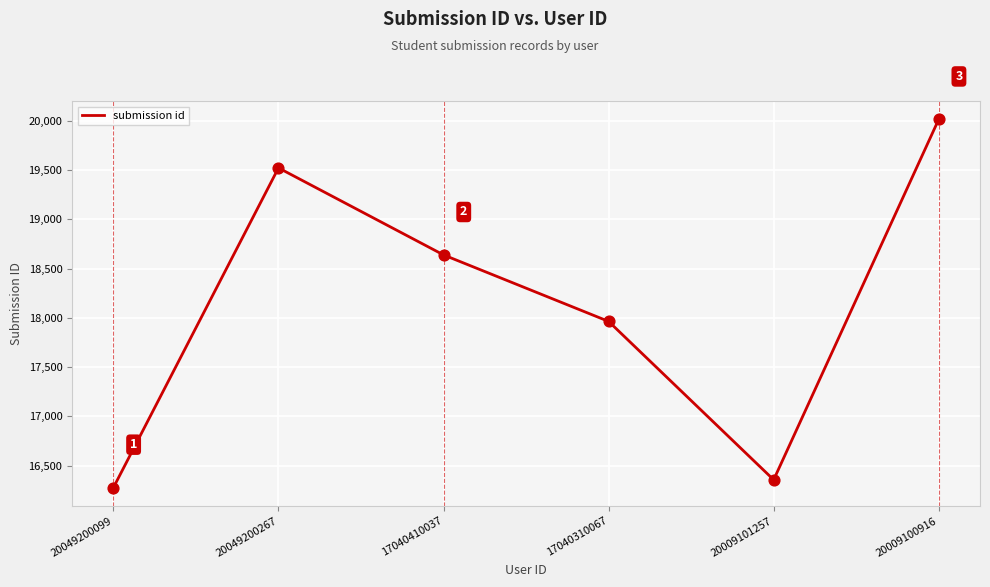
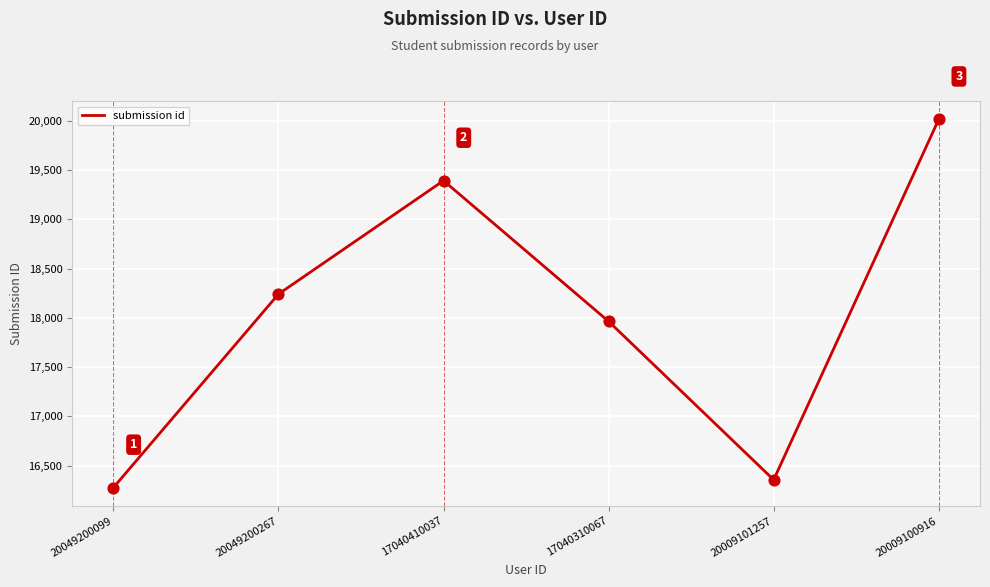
20049200267: 19,500 -> 18,200
17040410037: 18,600 -> 19,400
